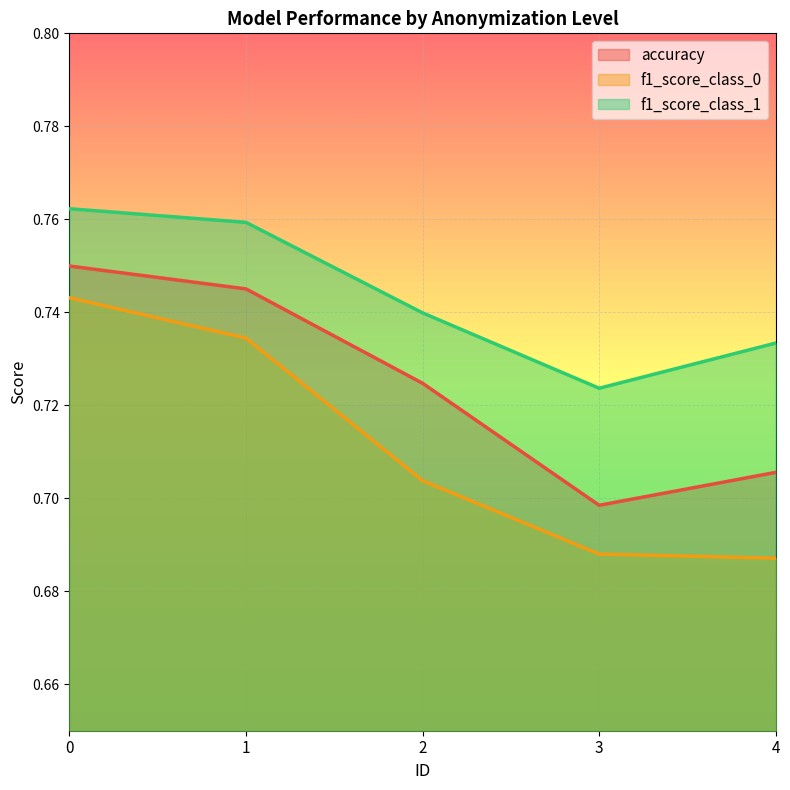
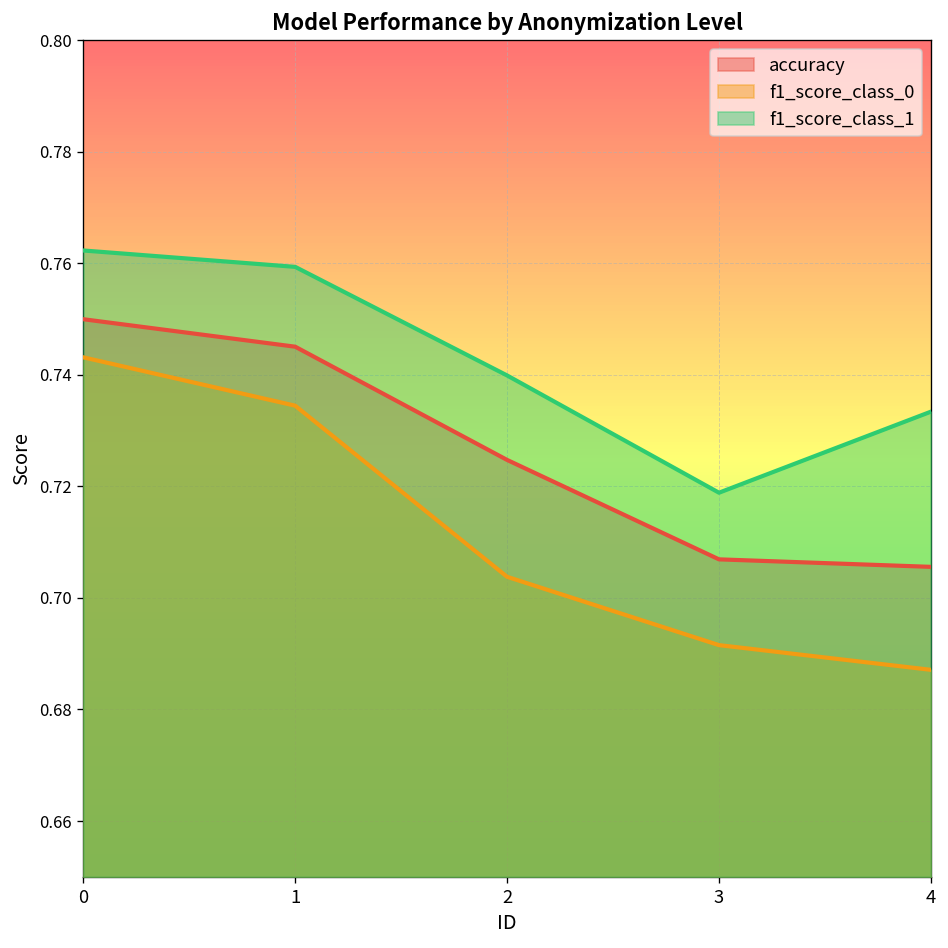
accuracy, 3: 0.698 -> 0.707
f1_score_class_0, 3: 0.688 -> 0.692
f1_score_class_1, 3: 0.724 -> 0.719
